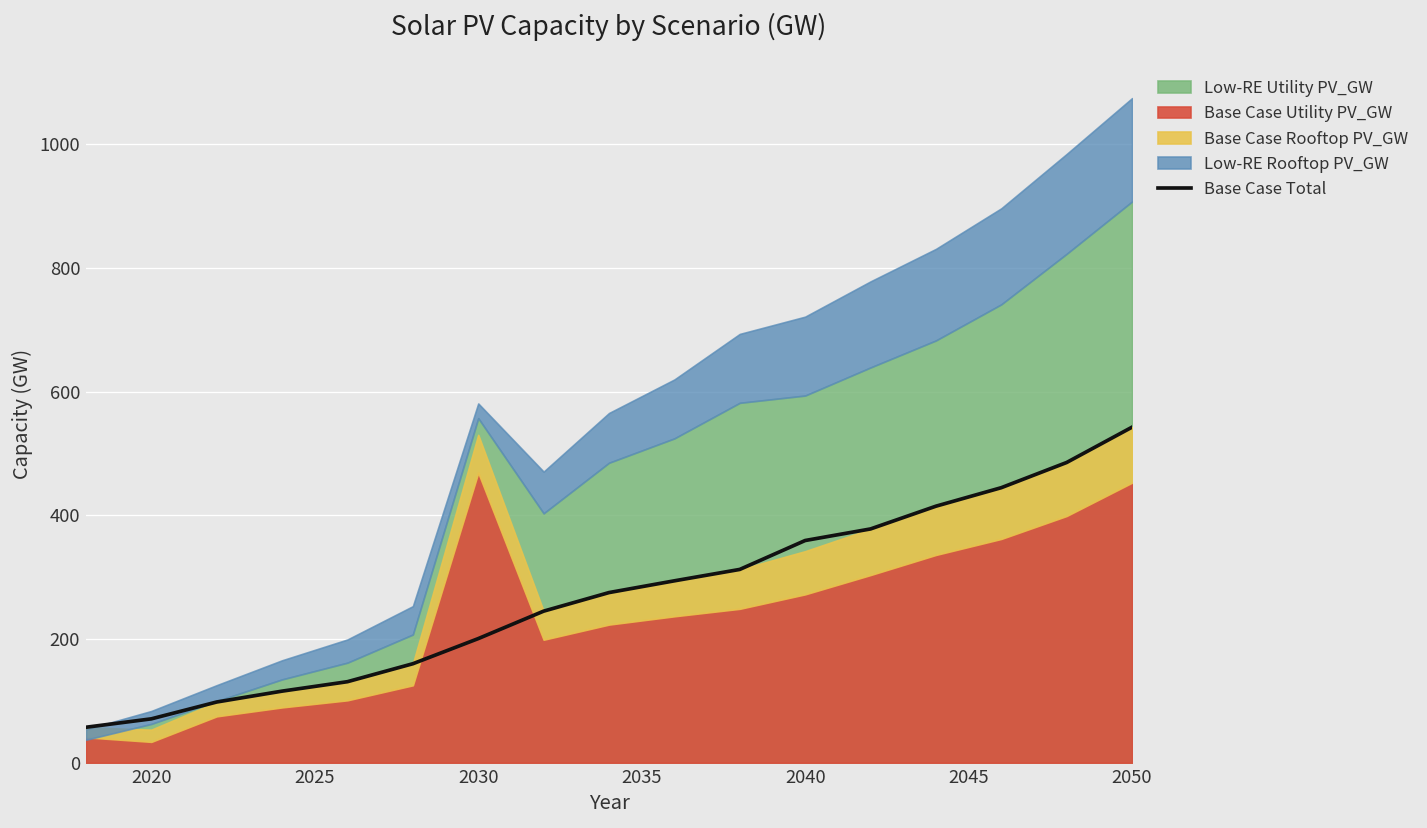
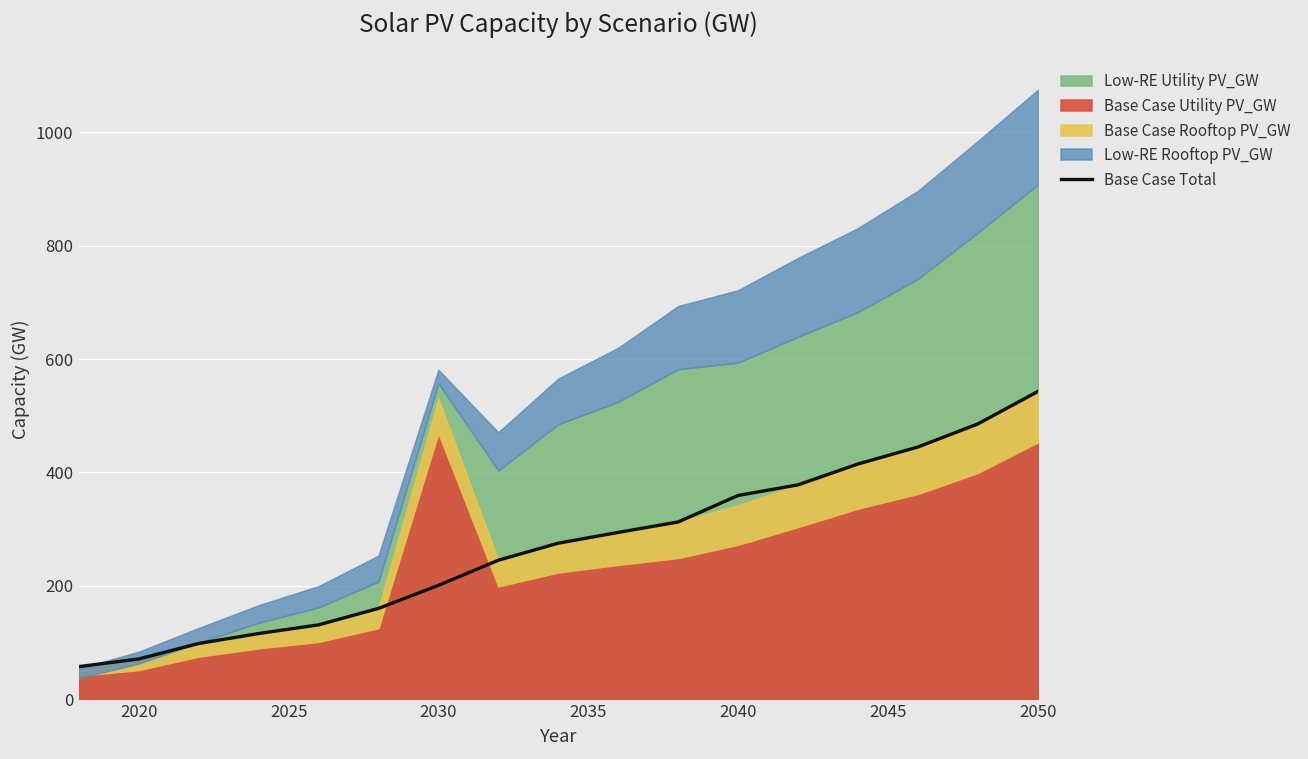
Base Case Utility PV_GW, 2020: 30 -> 50
